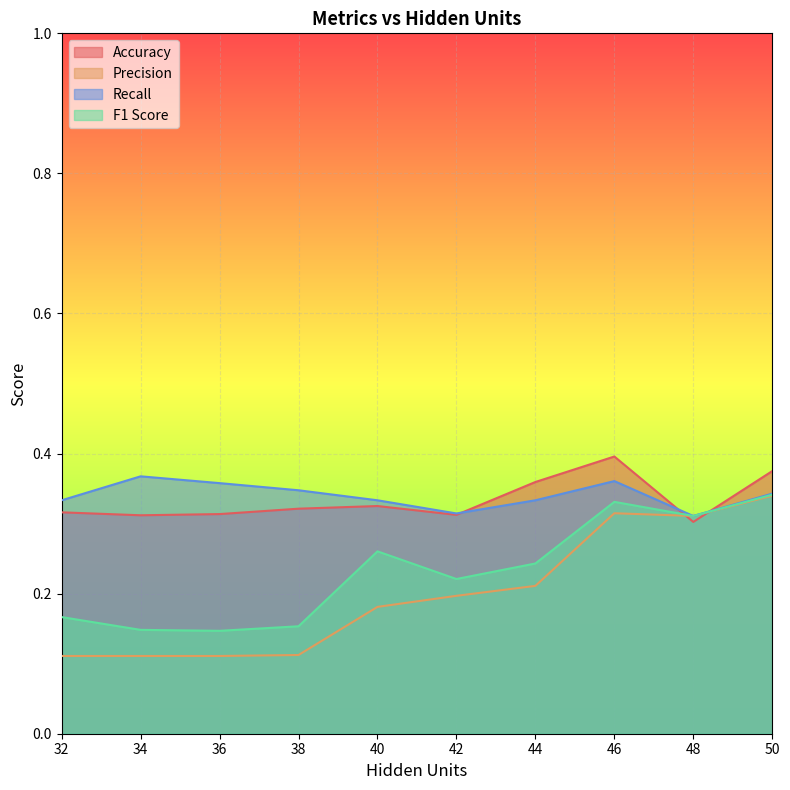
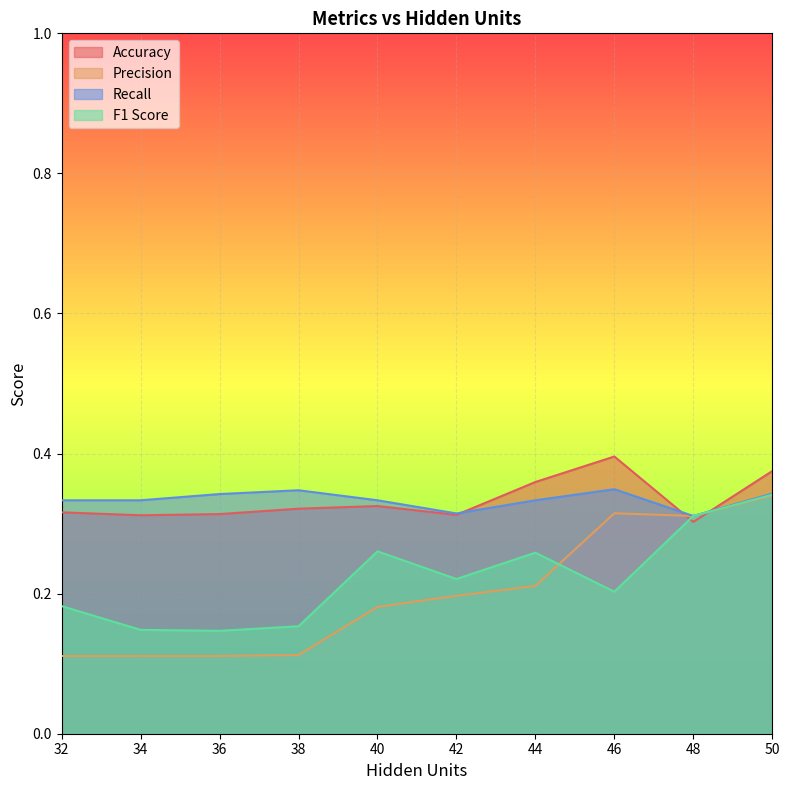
F1 Score, 32: 0.17 -> 0.18
Recall, 34: 0.37 -> 0.33
Recall, 36: 0.36 -> 0.34
F1 Score, 44: 0.24 -> 0.26
Recall, 46: 0.36 -> 0.35
F1 Score, 46: 0.33 -> 0.20
